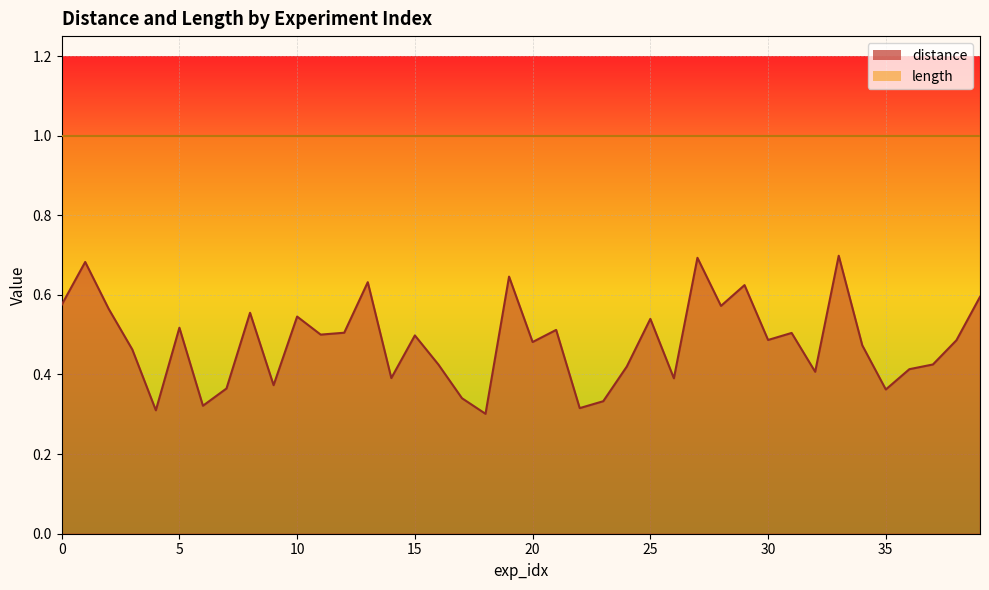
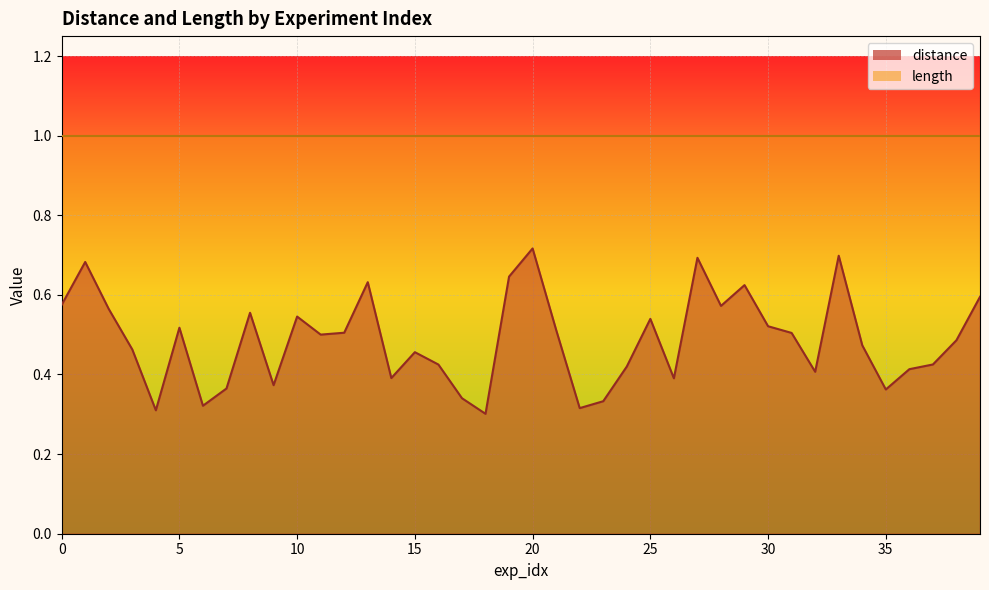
distance, 15: 0.50 -> 0.46
distance, 20: 0.48 -> 0.72
distance, 30: 0.49 -> 0.52
